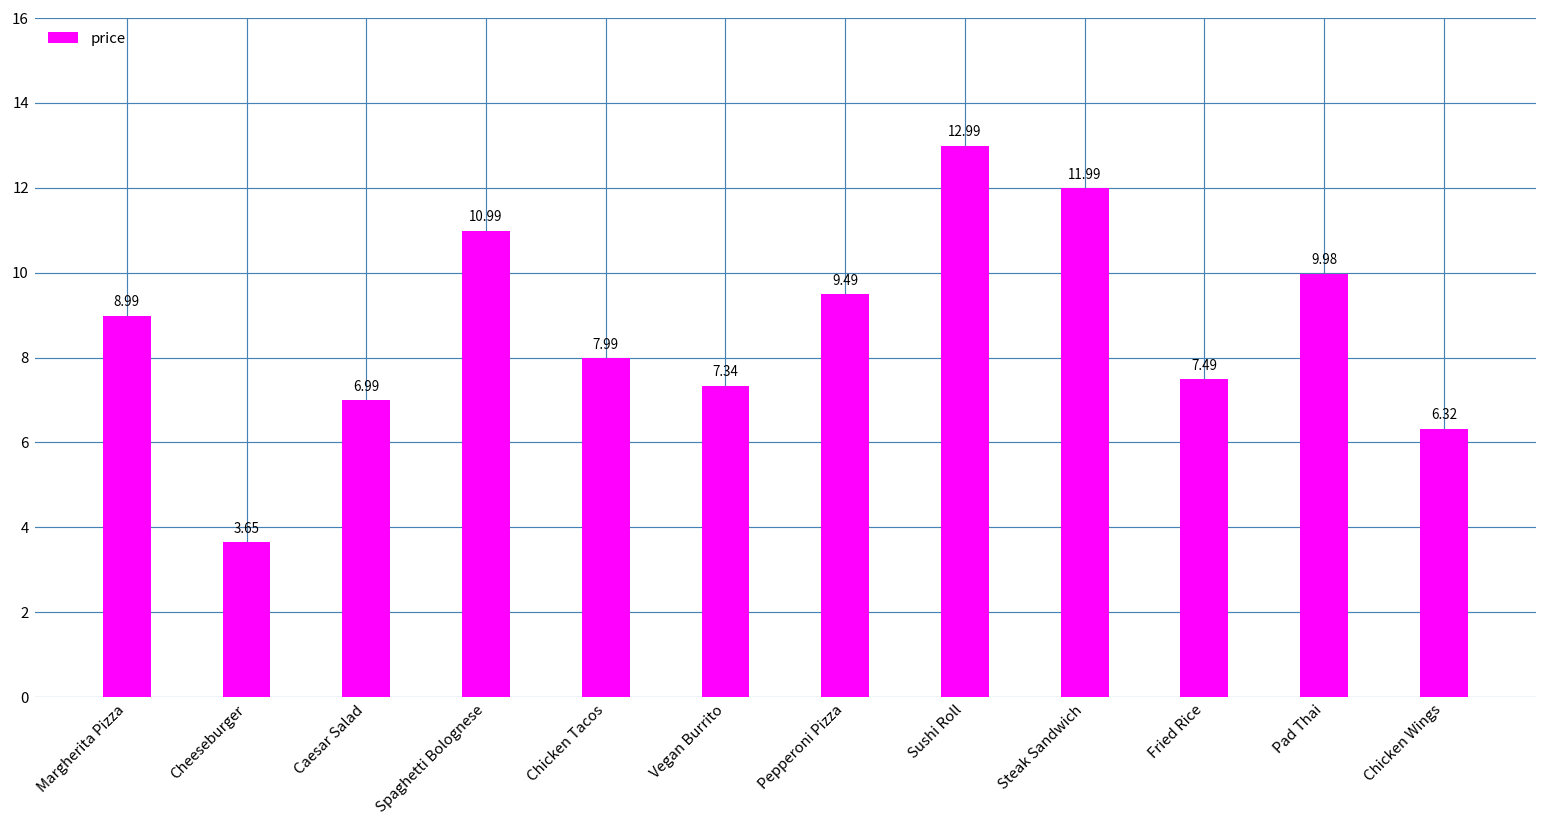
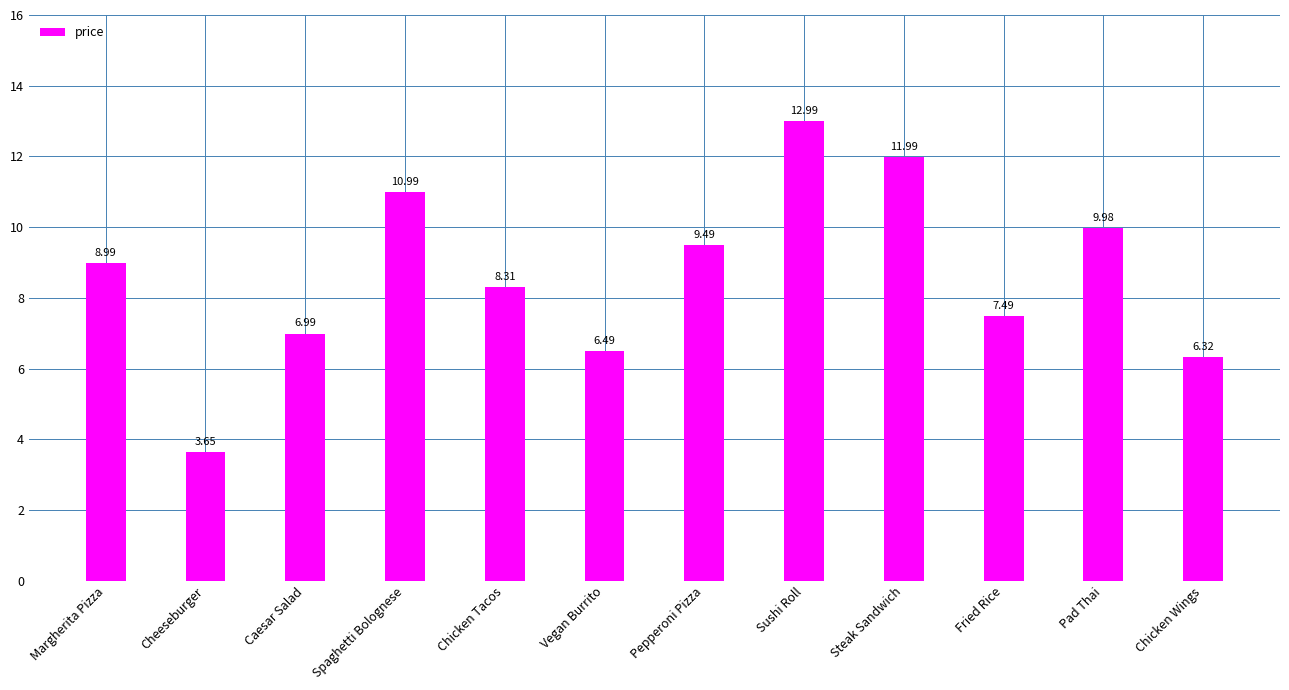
Chicken Tacos: 7.99 -> 8.31
Vegan Burrito: 7.34 -> 6.49
